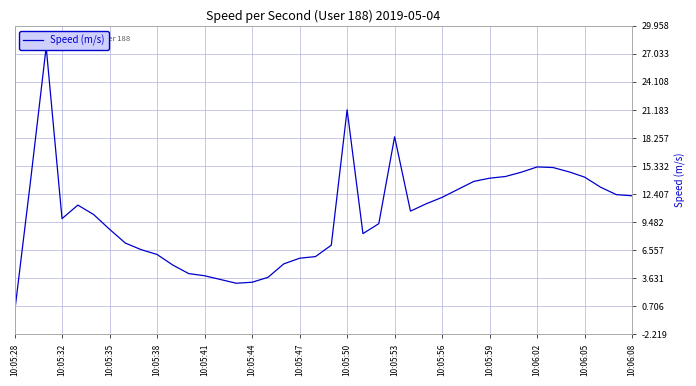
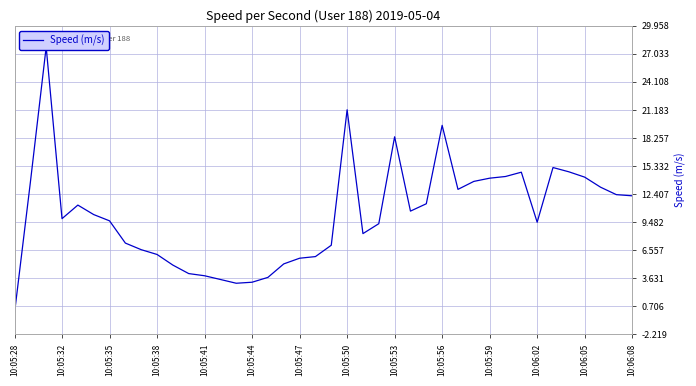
10:05:35: 9 -> 10
10:05:56: 12 -> 20
10:06:02: 15 -> 9
